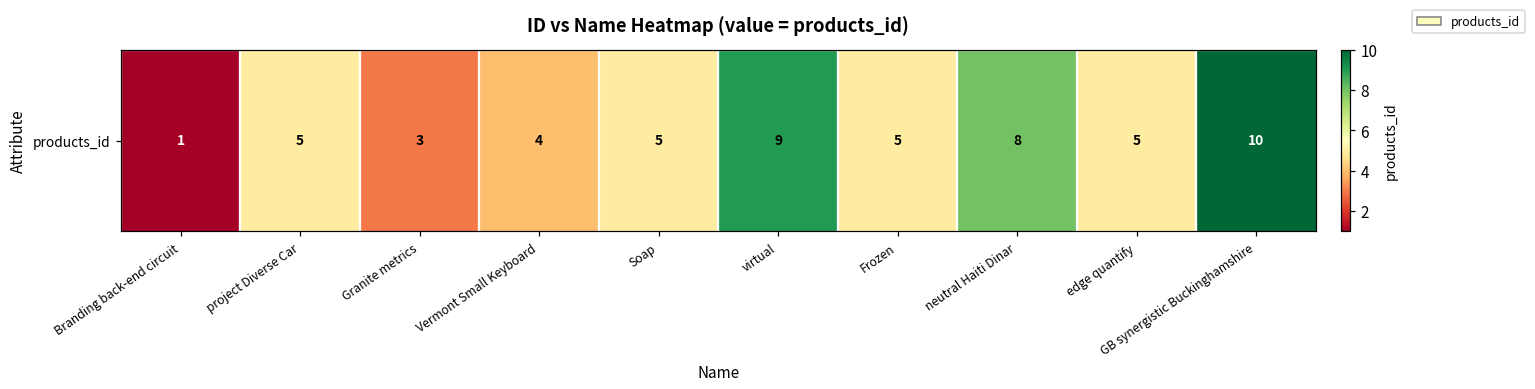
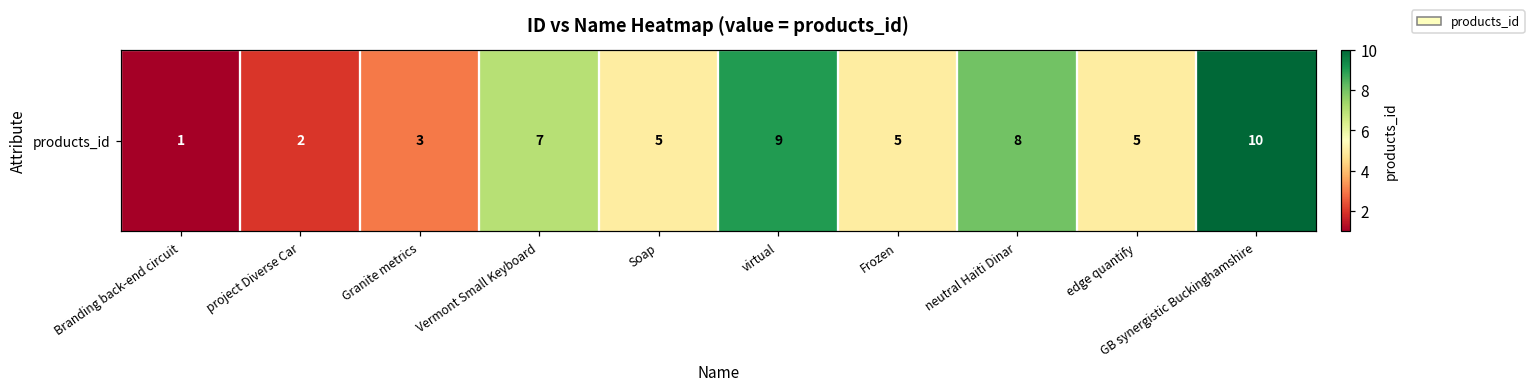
products_id, project Diverse Car: 5 -> 2
products_id, Vermont Small Keyboard: 4 -> 7
